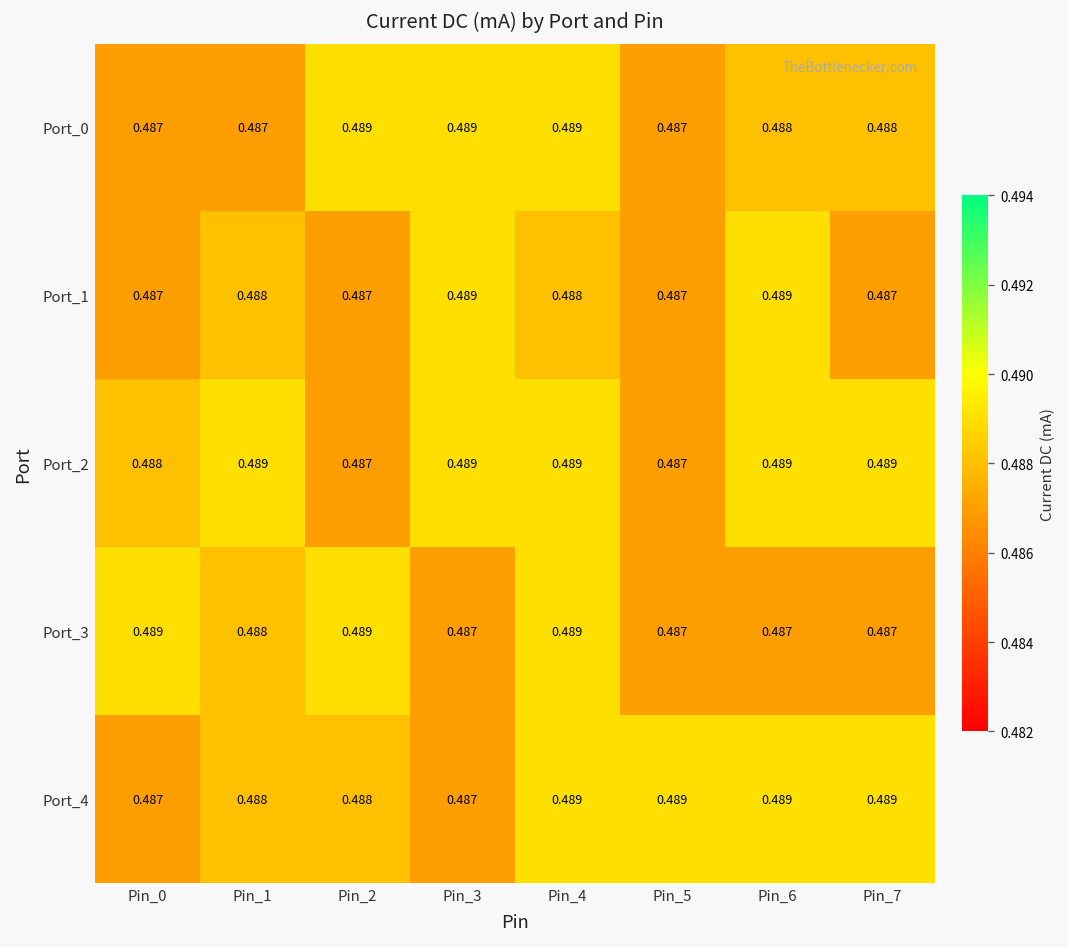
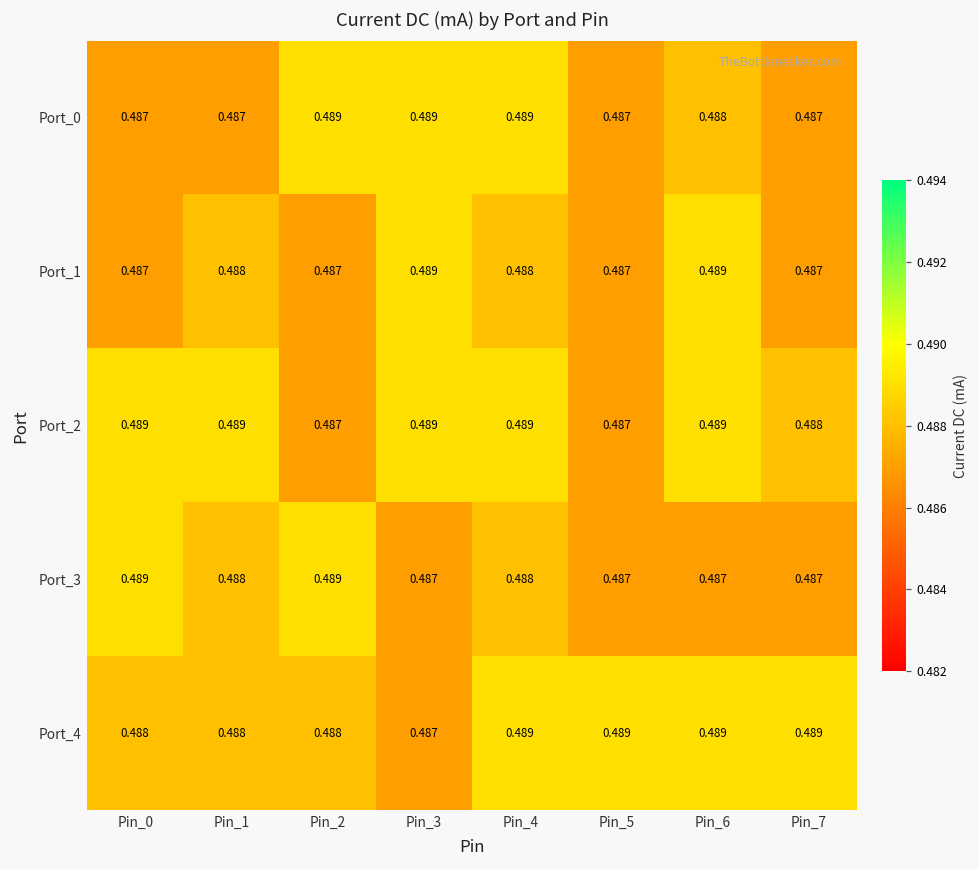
Port_0, Pin_7: 0.488 -> 0.487
Port_2, Pin_0: 0.488 -> 0.489
Port_2, Pin_7: 0.489 -> 0.488
Port_3, Pin_4: 0.489 -> 0.488
Port_4, Pin_0: 0.487 -> 0.488
